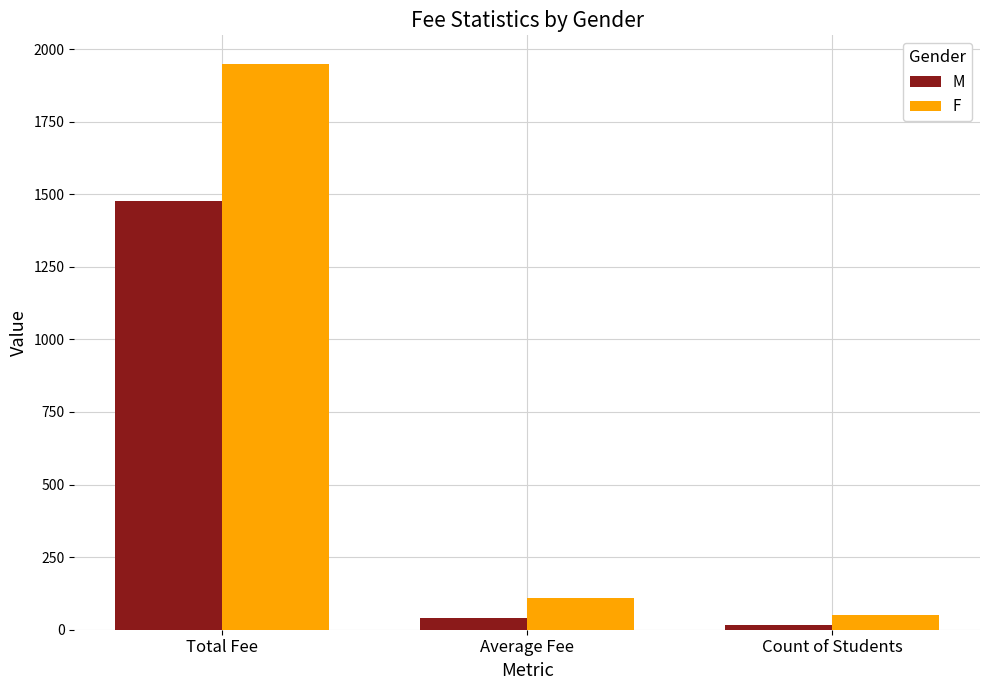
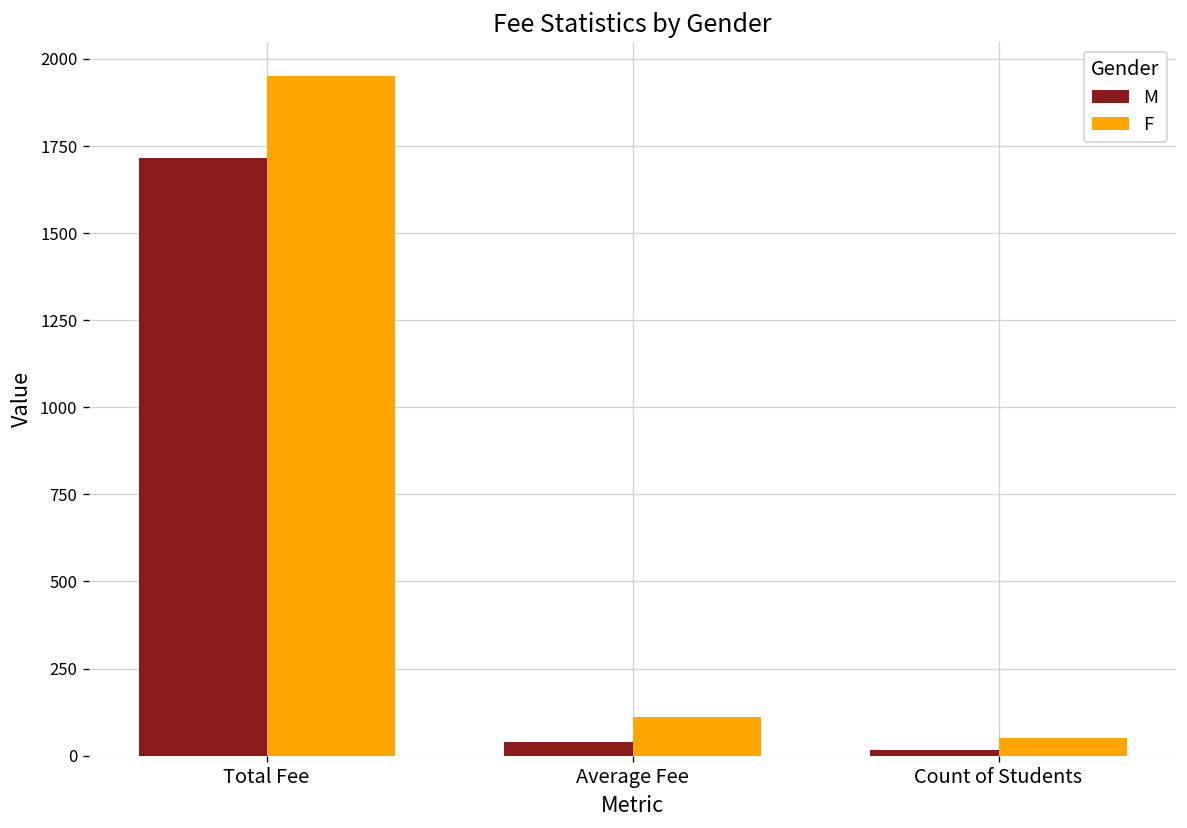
M, Total Fee: 1480 -> 1720
